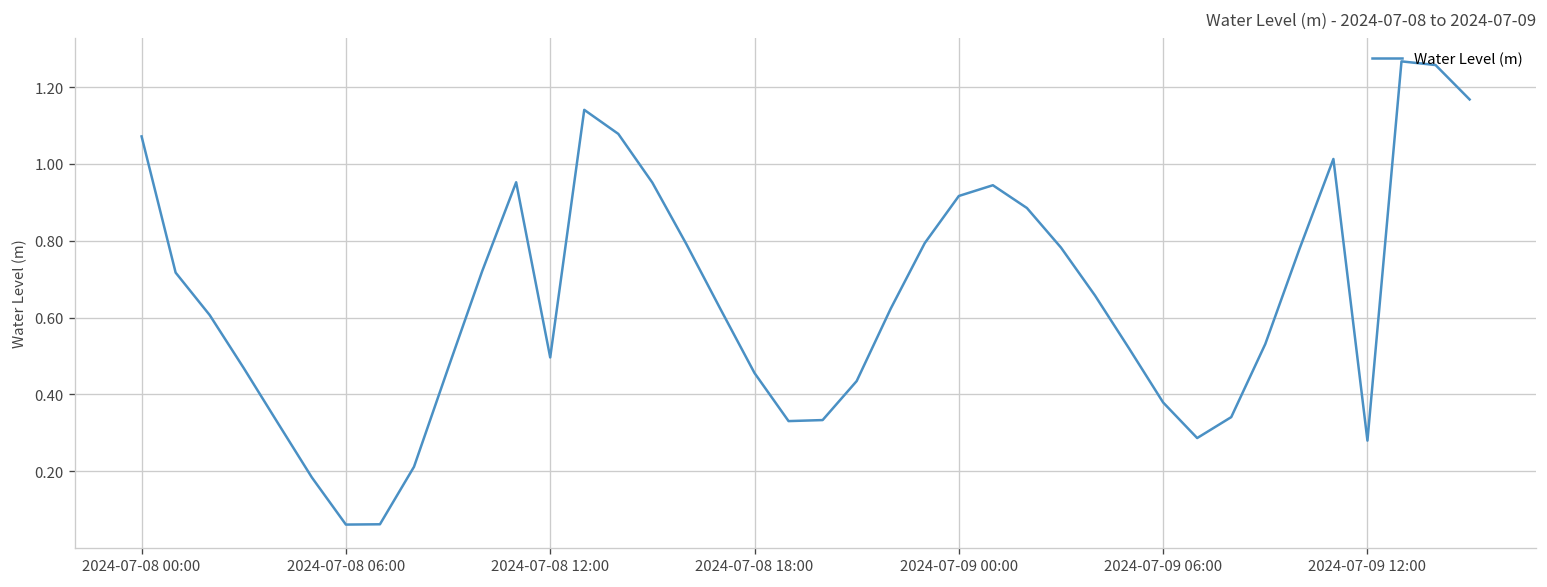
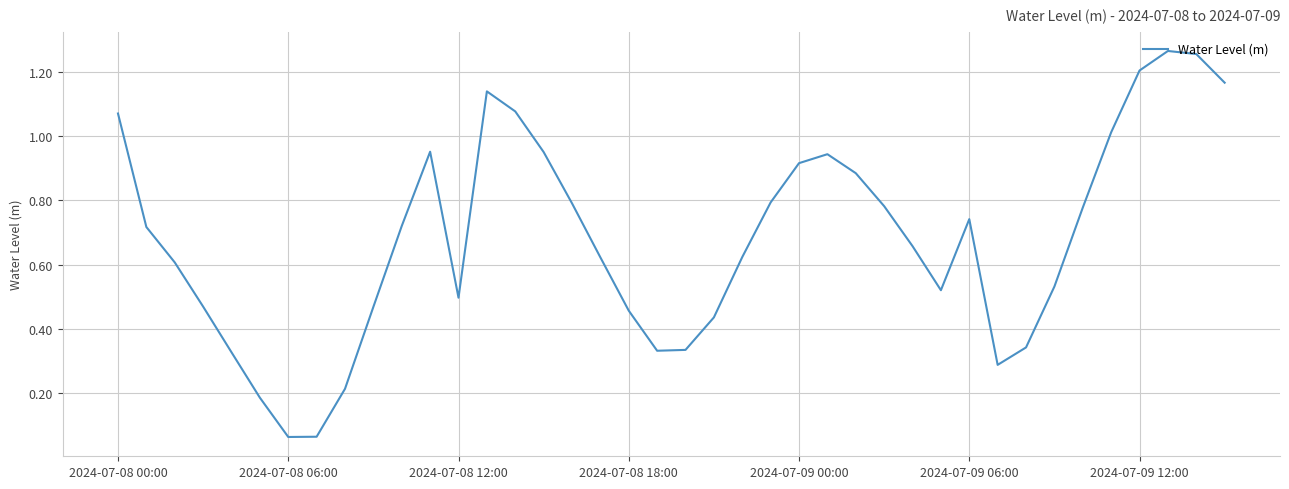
2024-07-09 06:00: 0.38 -> 0.74
2024-07-09 12:00: 0.28 -> 1.21
